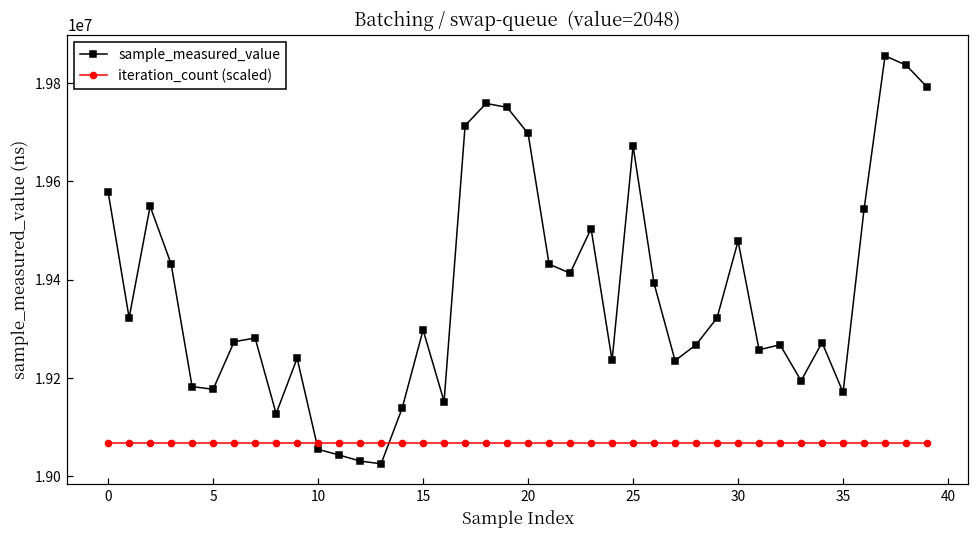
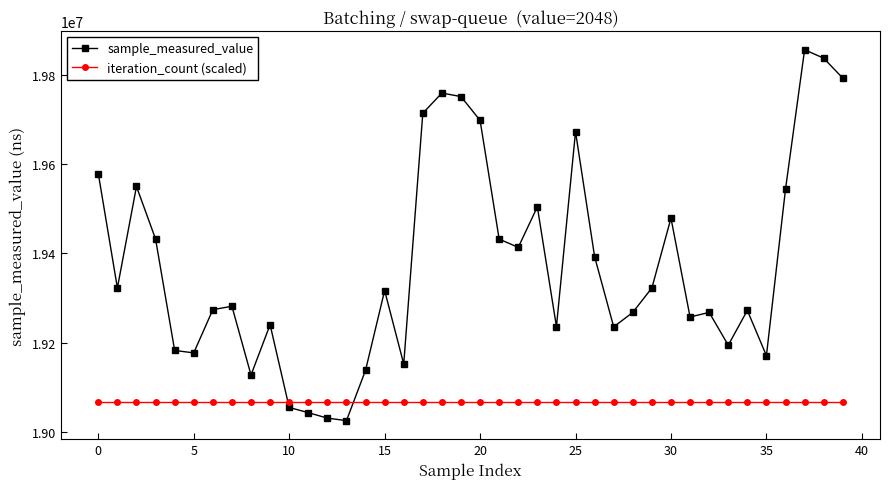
sample_measured_value, 15: 19300000 -> 19320000
